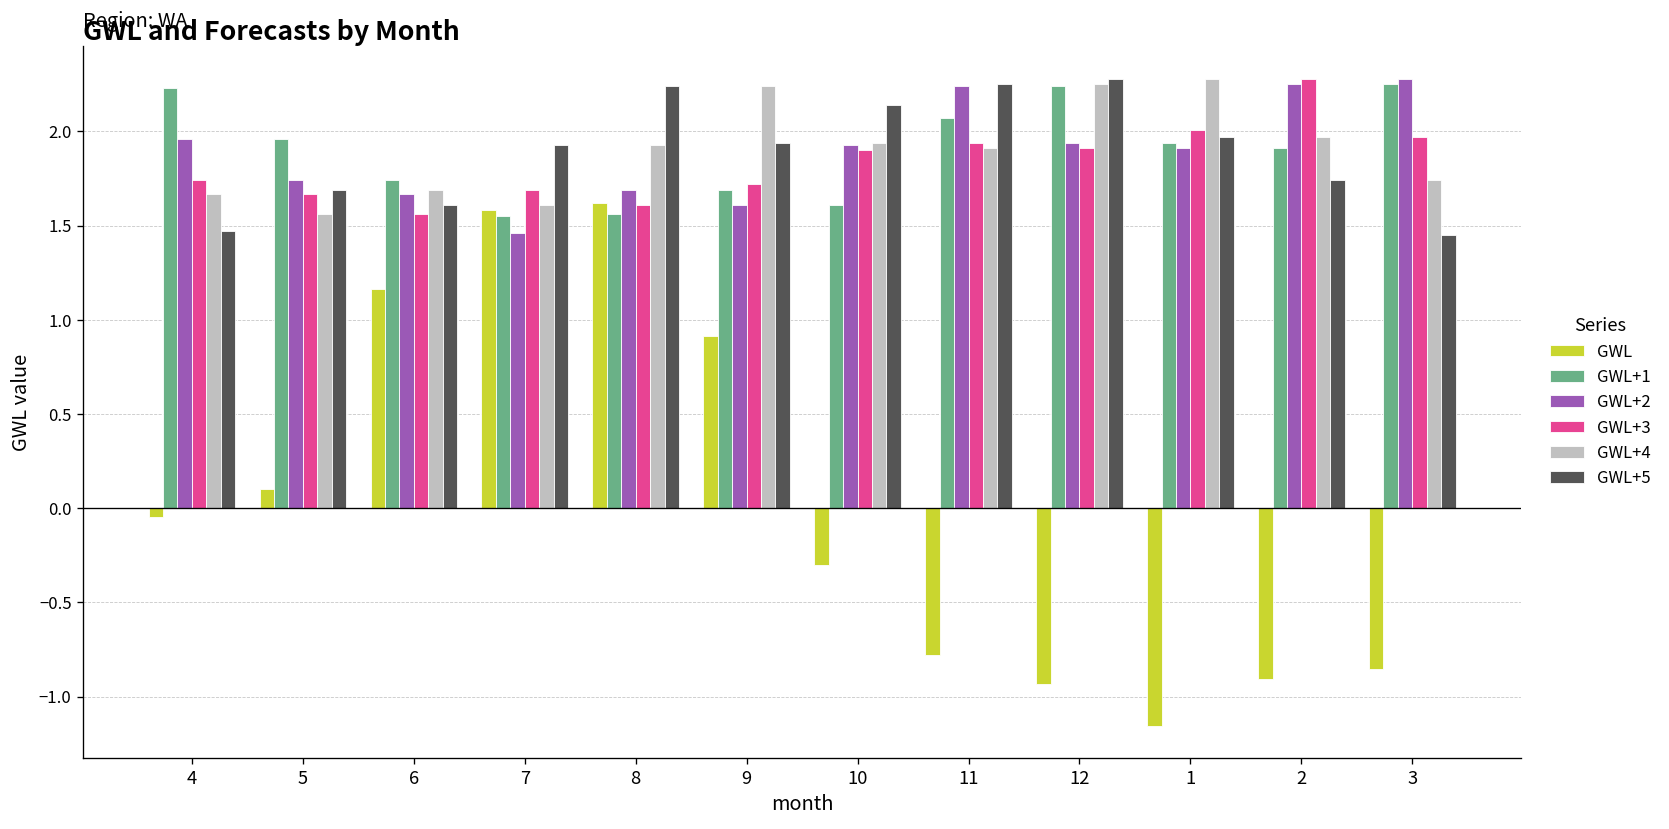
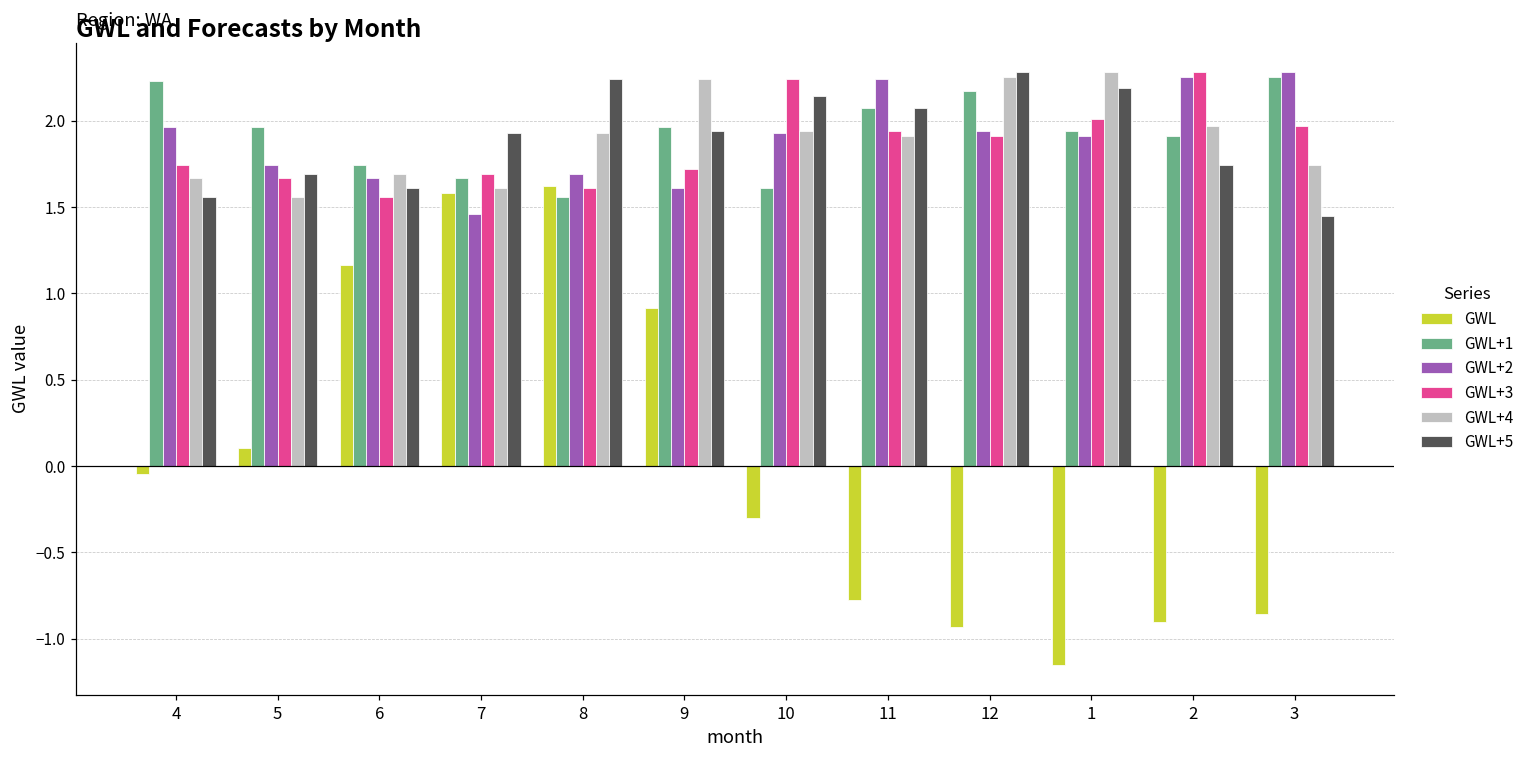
GWL+5, 4: 1.47 -> 1.56
GWL+1, 7: 1.55 -> 1.67
GWL+1, 9: 1.69 -> 1.96
GWL+3, 10: 1.90 -> 2.24
GWL+5, 11: 2.25 -> 2.07
GWL+1, 12: 2.24 -> 2.17
GWL+5, 1: 1.97 -> 2.19
